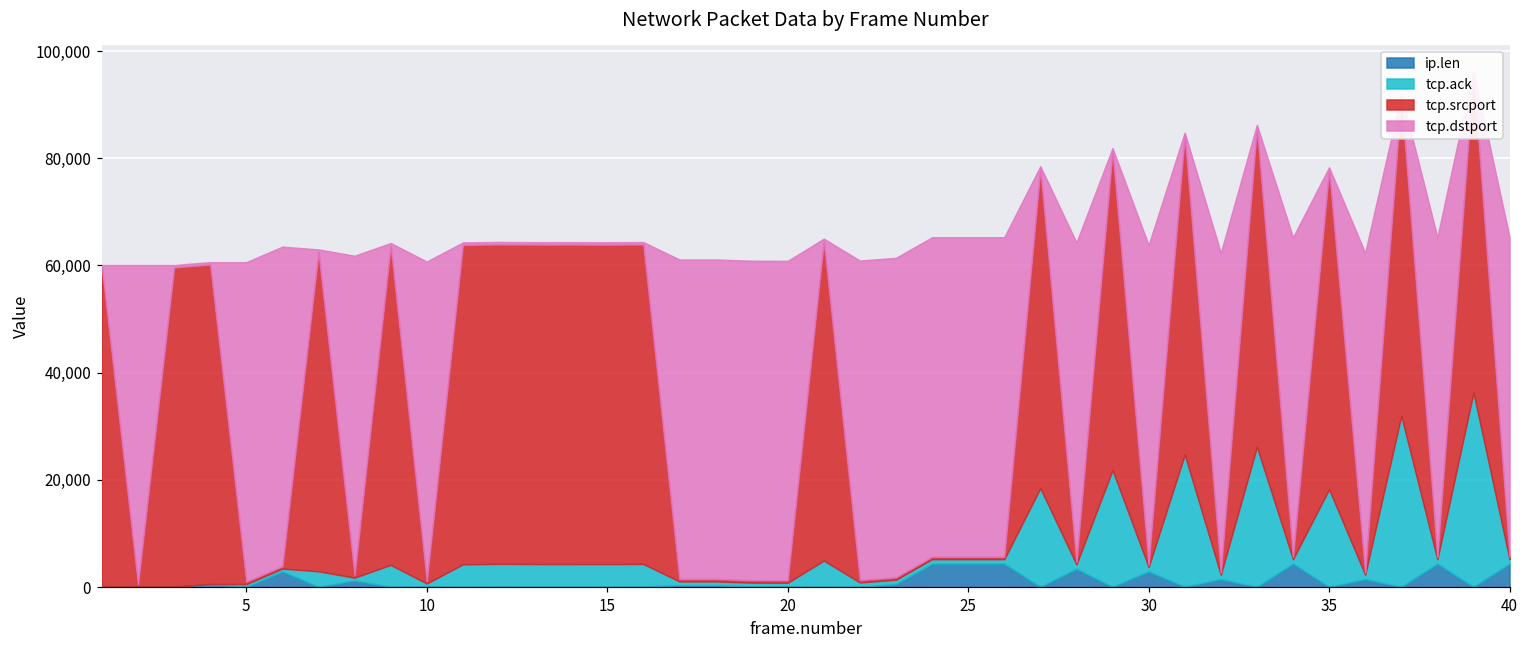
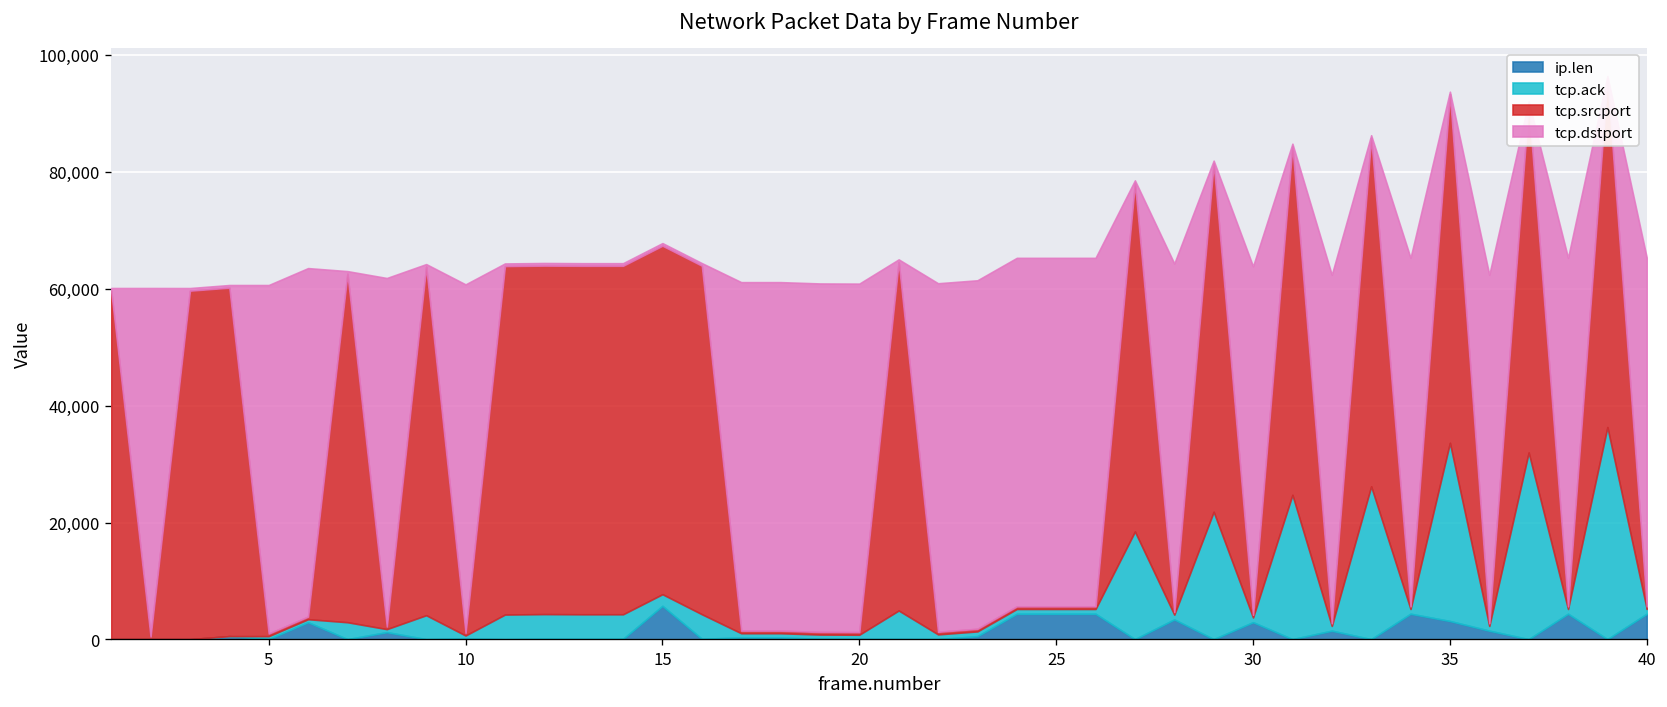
ip.len, 15: 0 -> 6,000
tcp.ack, 15: 4,000 -> 2,000
ip.len, 35: 0 -> 3,000
tcp.ack, 35: 18,000 -> 30,000
